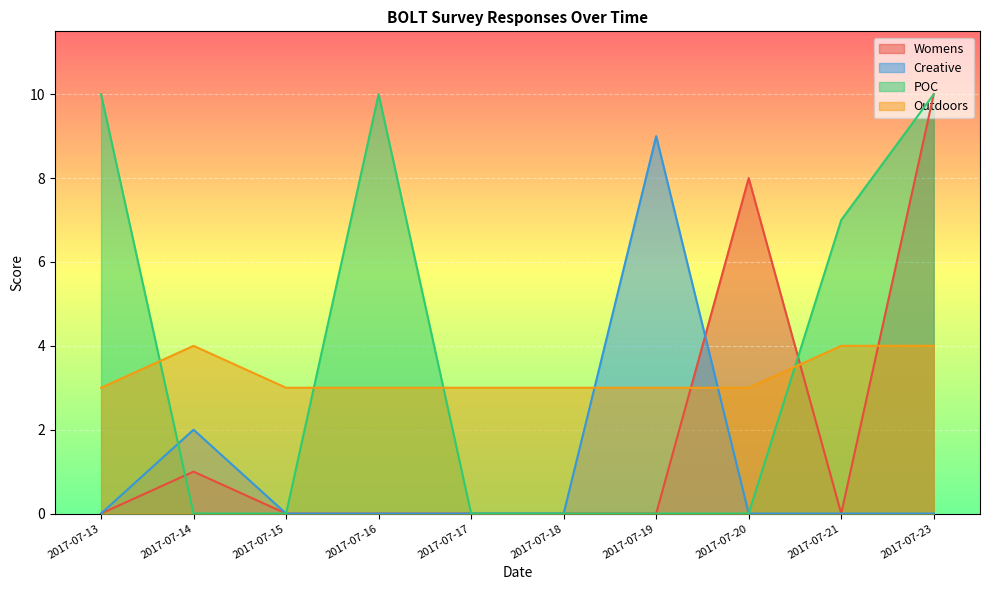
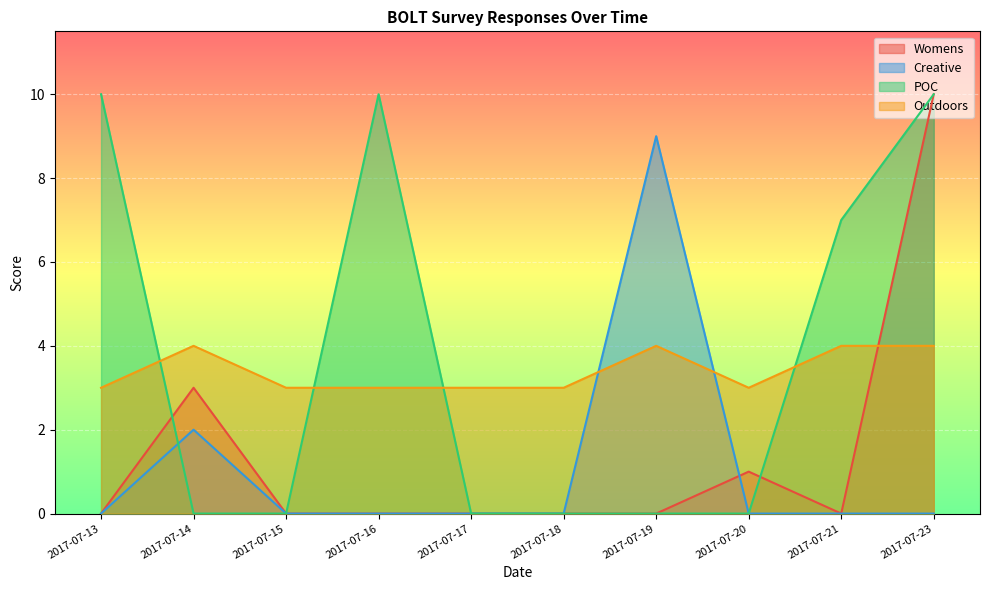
Womens, 2017-07-14: 1 -> 3
Outdoors, 2017-07-19: 3 -> 4
Womens, 2017-07-20: 8 -> 1
